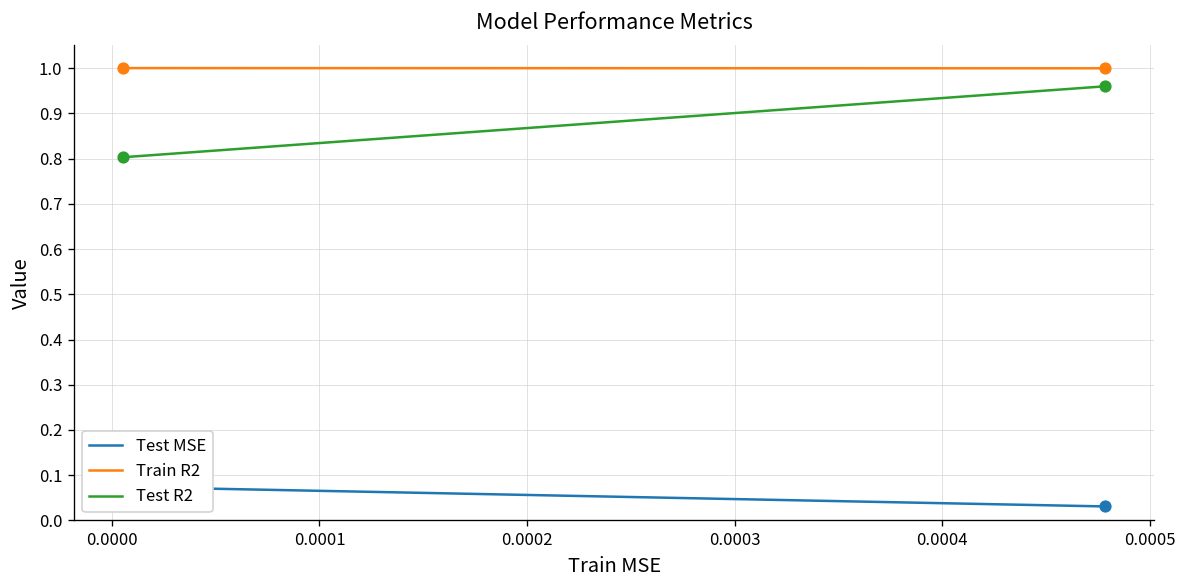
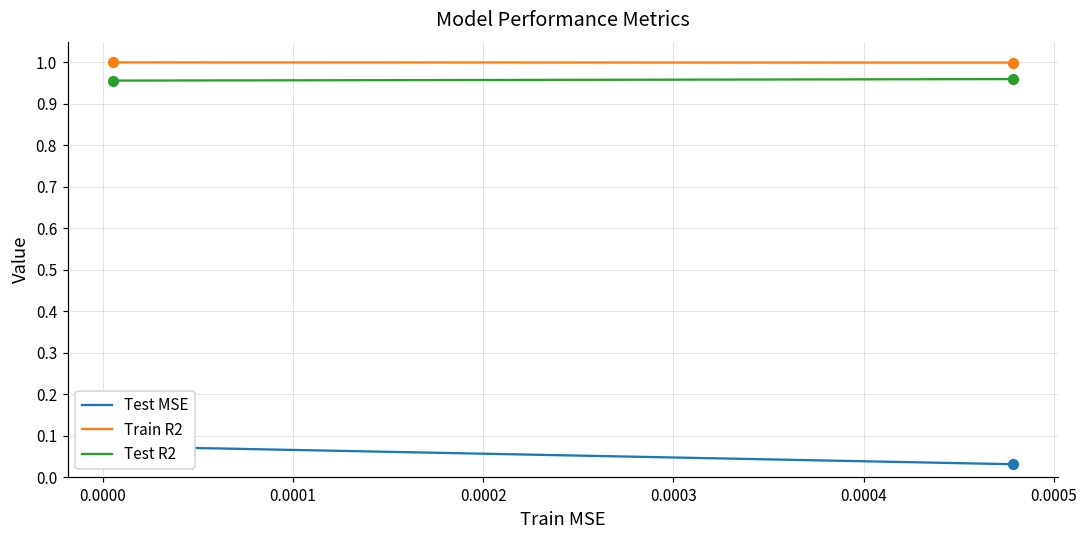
Test R2, 0.0000: 0.80 -> 0.96
